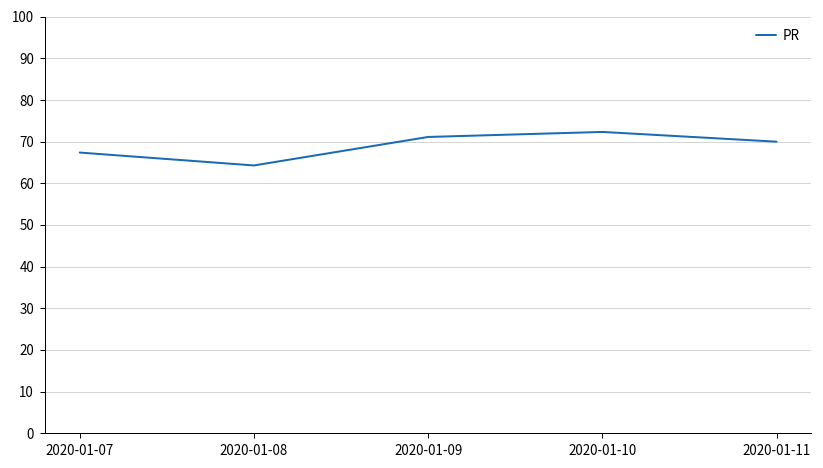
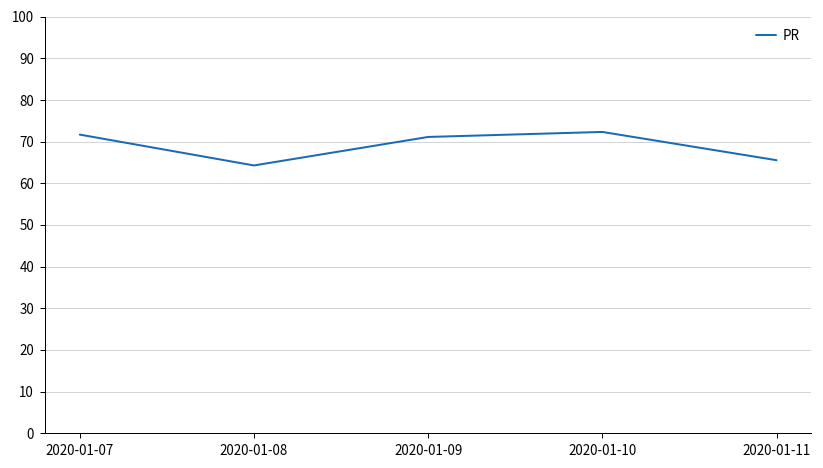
2020-01-07: 67 -> 72
2020-01-11: 70 -> 66
